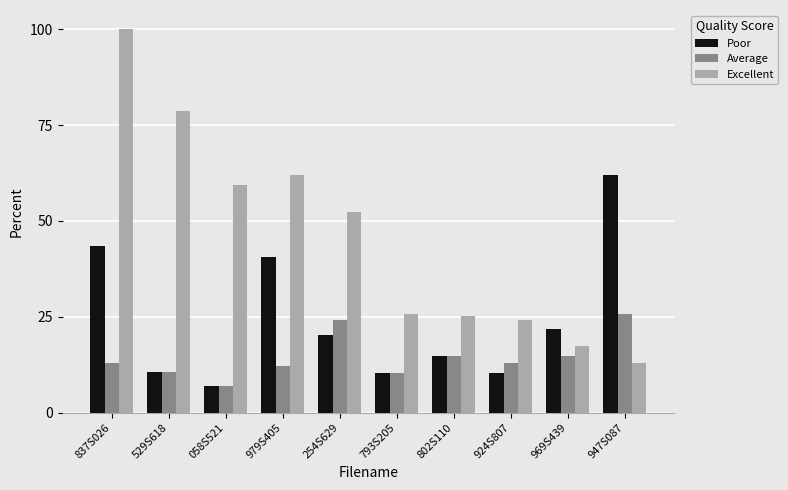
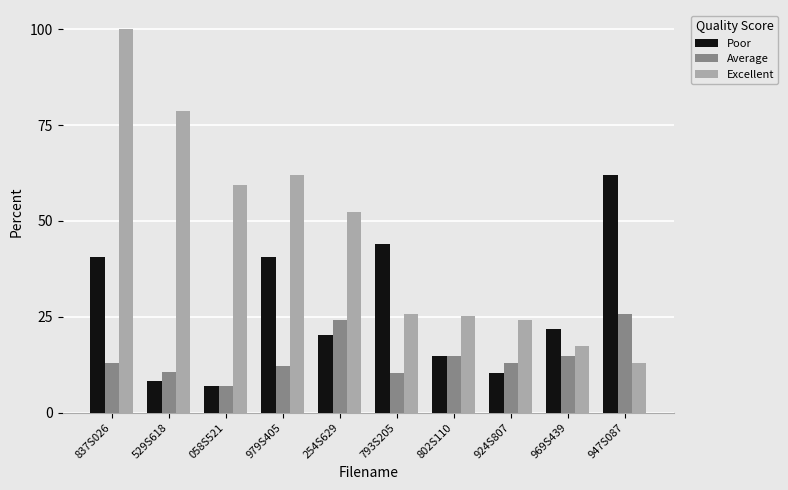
Poor, 837S026: 44 -> 41
Poor, 529S618: 10 -> 8
Poor, 793S205: 10 -> 44
